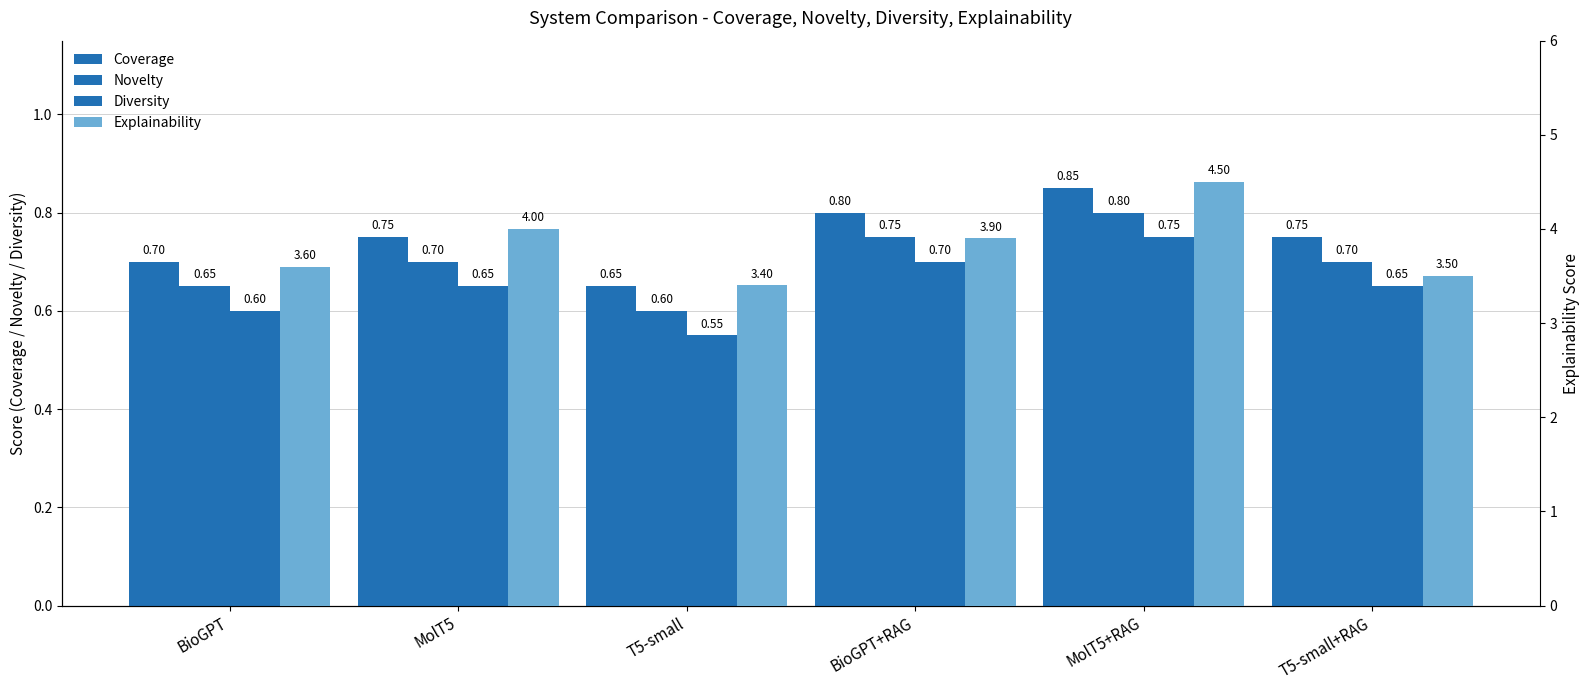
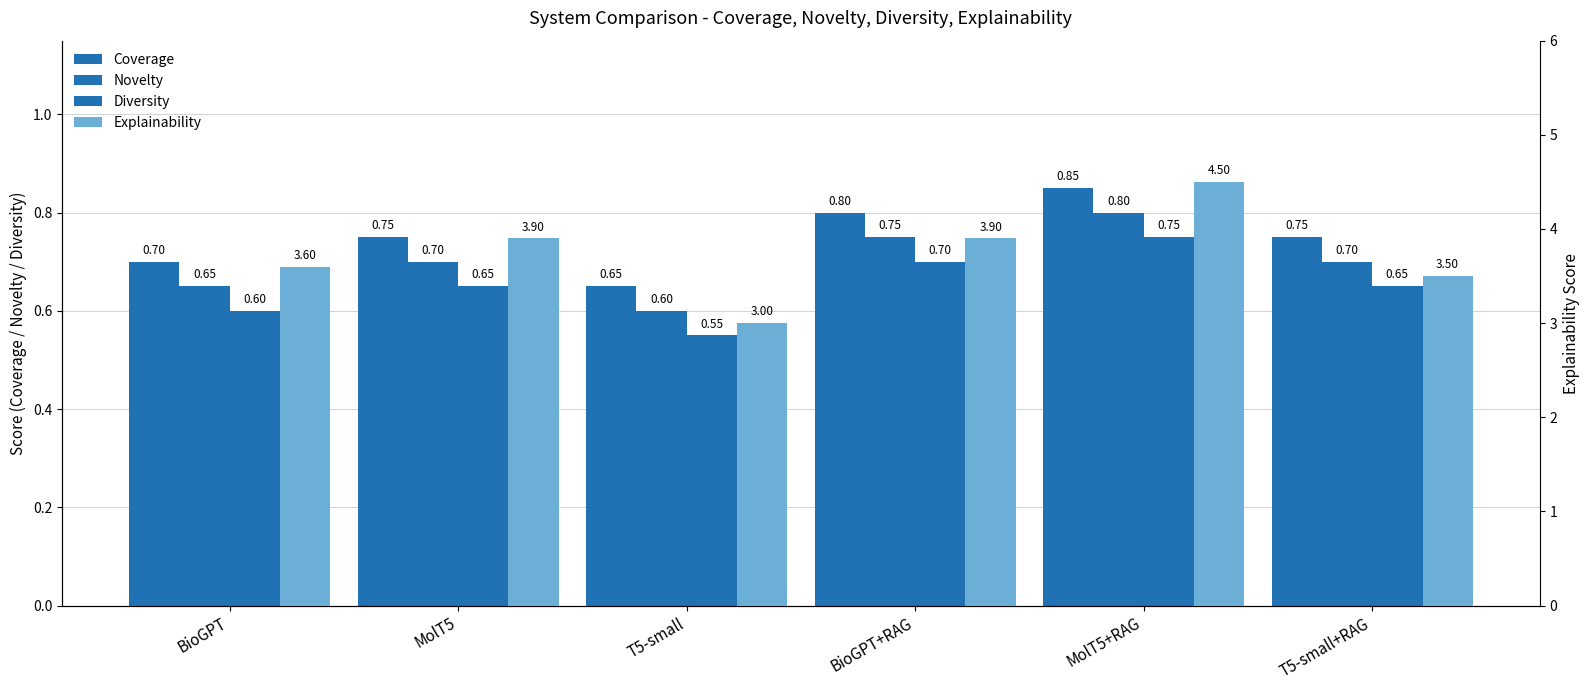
Explainability, MolT5: 4.00 -> 3.90
Explainability, T5-small: 3.40 -> 3.00
